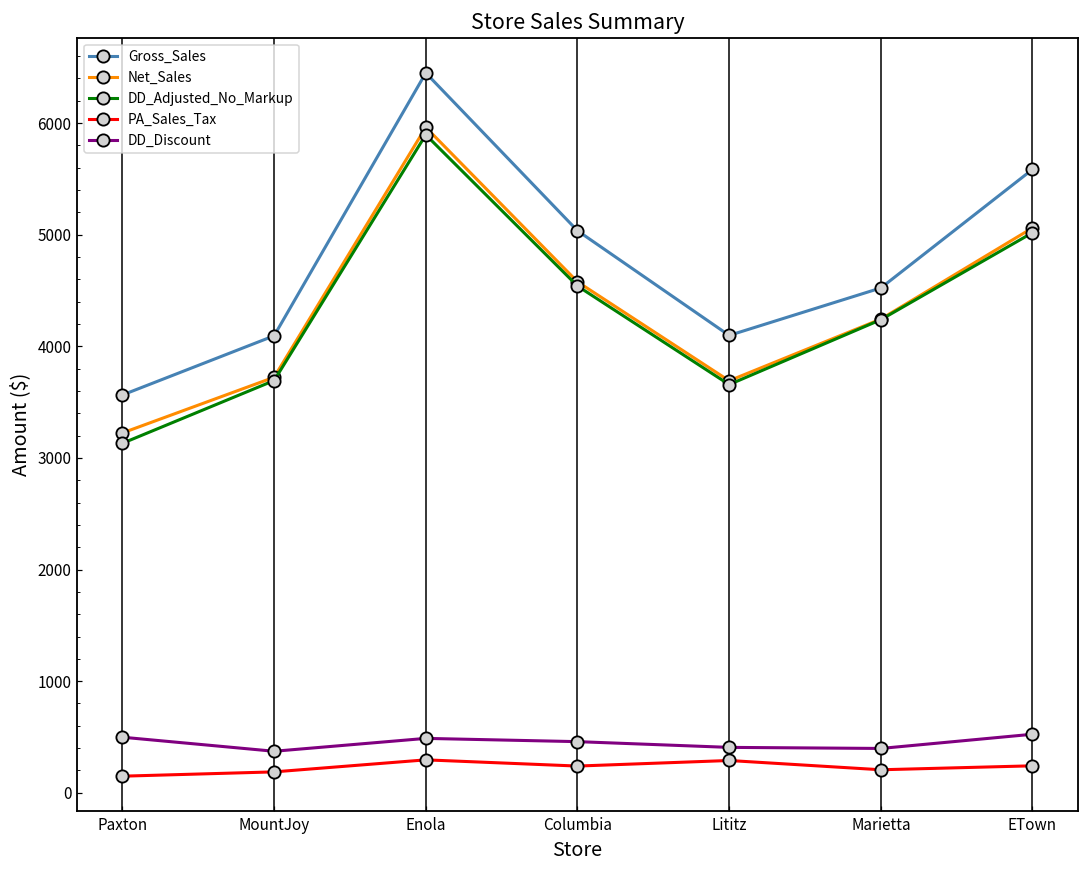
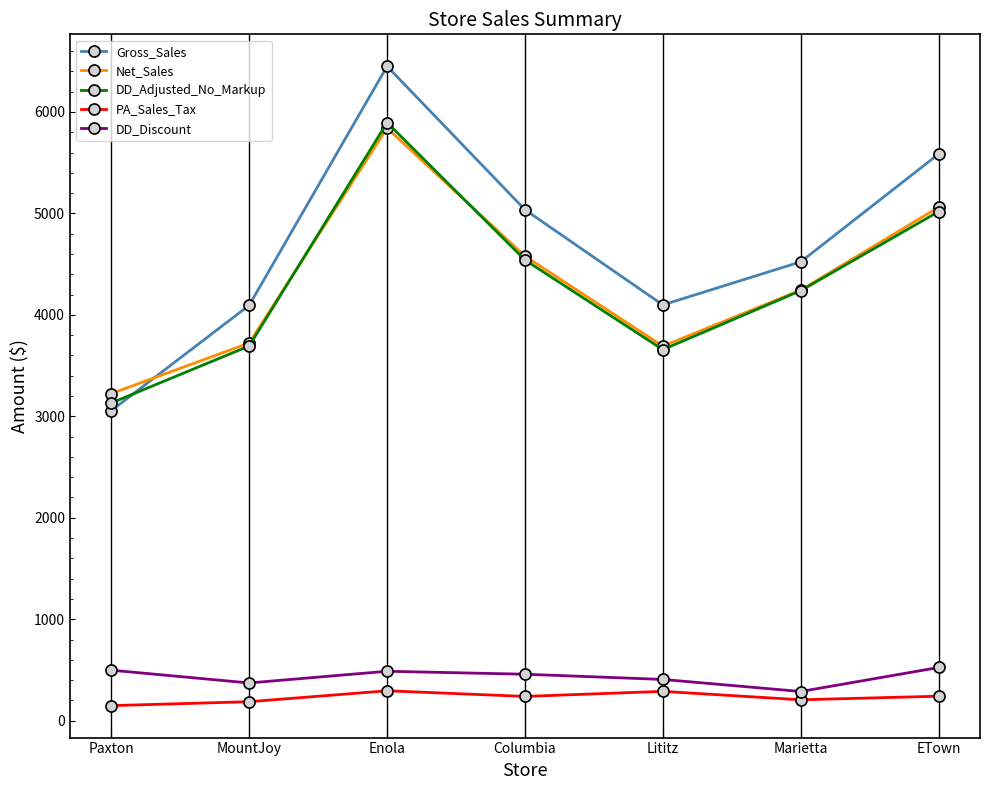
Gross_Sales, Paxton: 3560 -> 3060
Net_Sales, Enola: 5960 -> 5840
DD_Discount, Marietta: 400 -> 290
